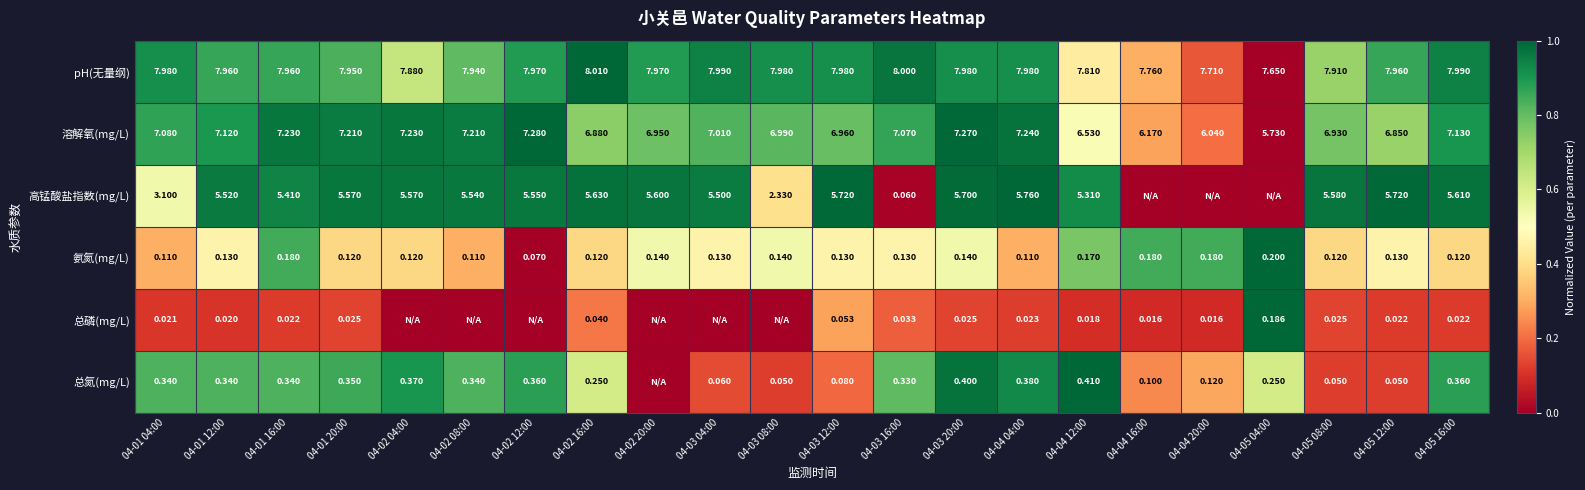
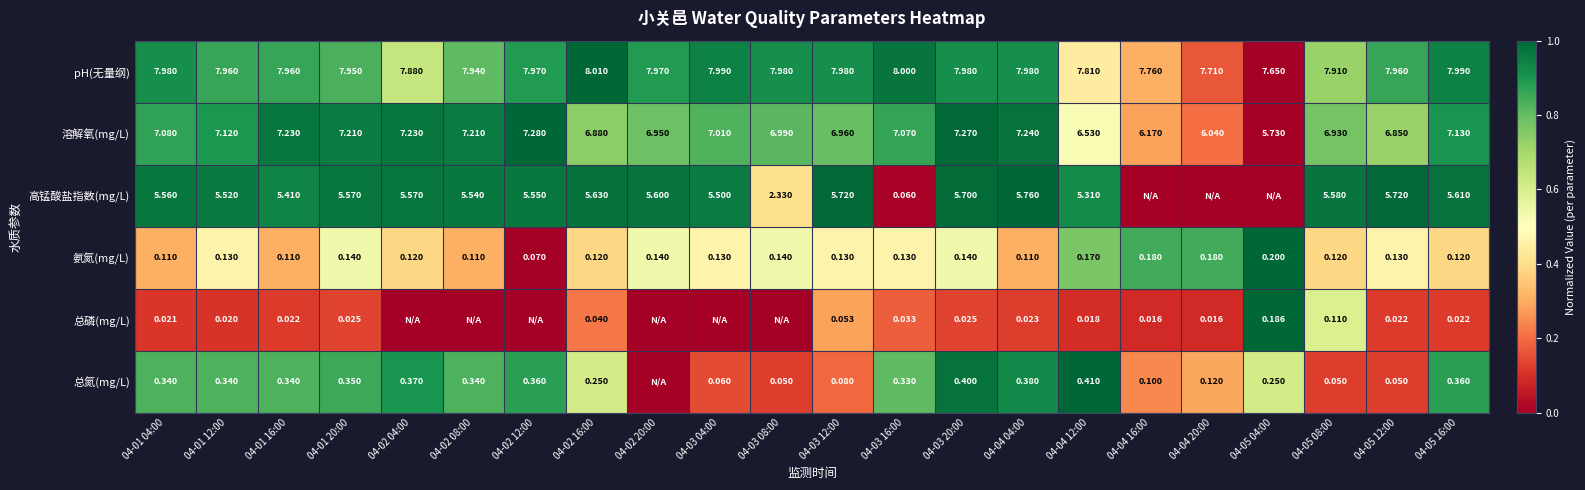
高锰酸盐指数(mg/L), 04-01 04:00: 3.100 -> 5.560
氨氮(mg/L), 04-01 16:00: 0.180 -> 0.110
氨氮(mg/L), 04-01 20:00: 0.120 -> 0.140
总磷(mg/L), 04-05 08:00: 0.025 -> 0.110
